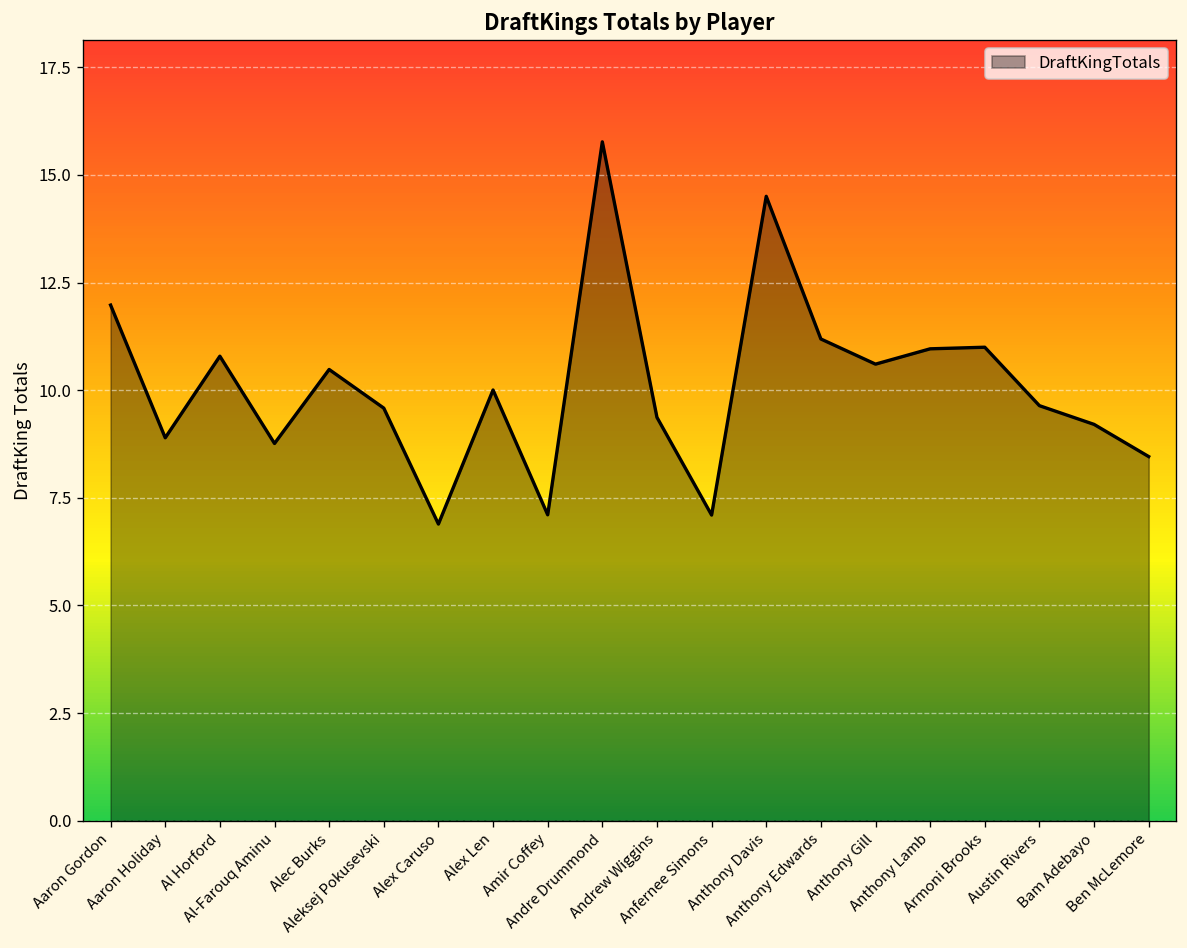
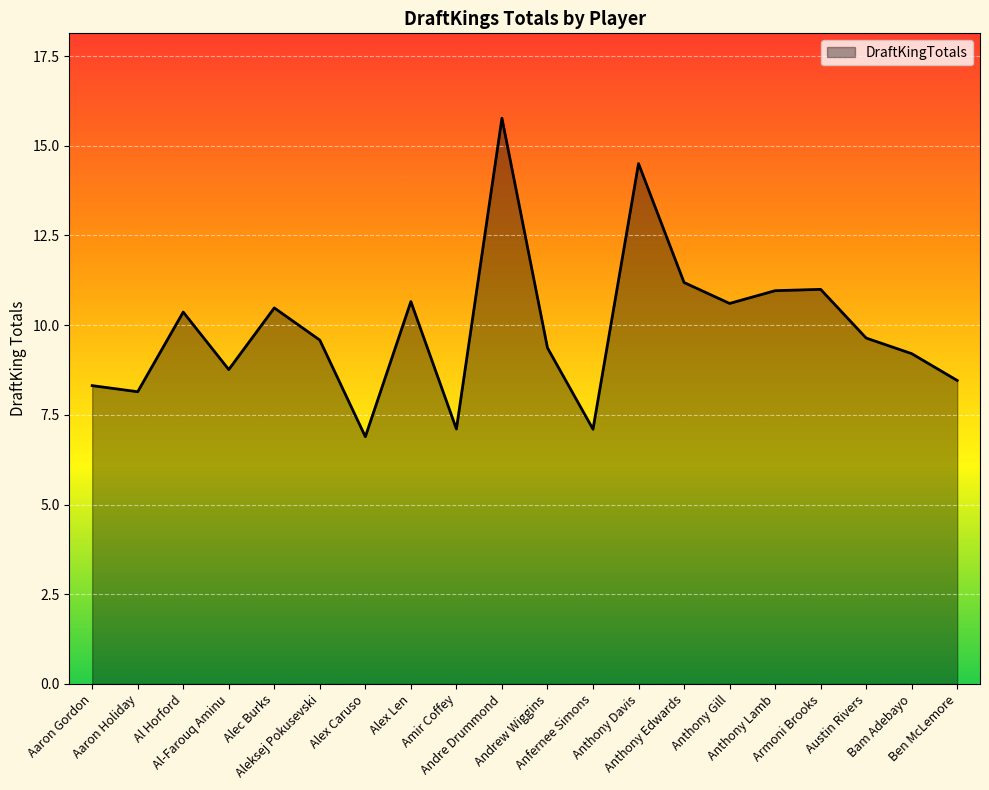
Aaron Gordon: 12.0 -> 8.3
Aaron Holiday: 8.9 -> 8.1
Al Horford: 10.8 -> 10.4
Alex Len: 10.0 -> 10.7
